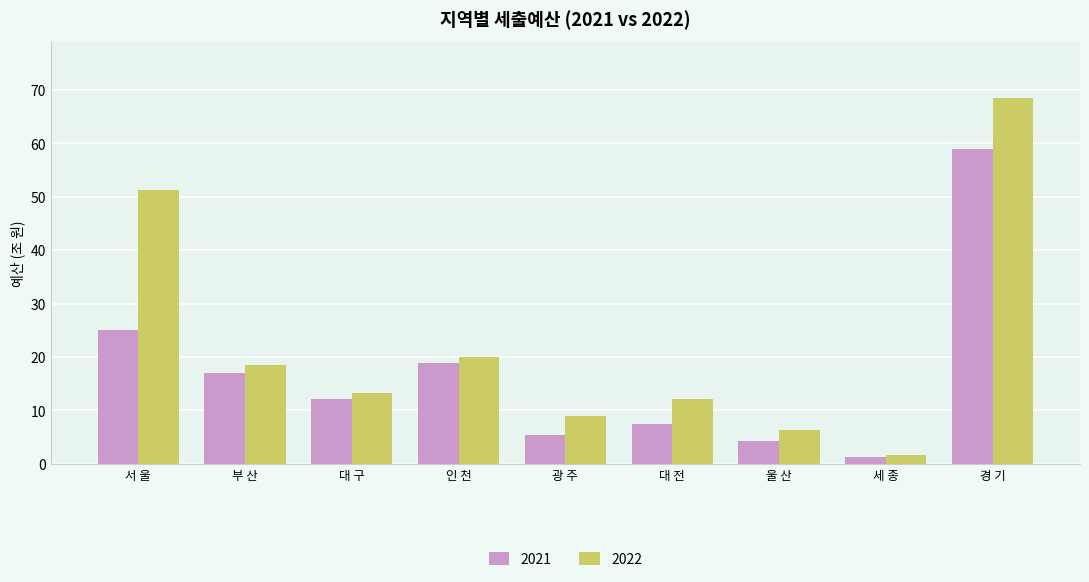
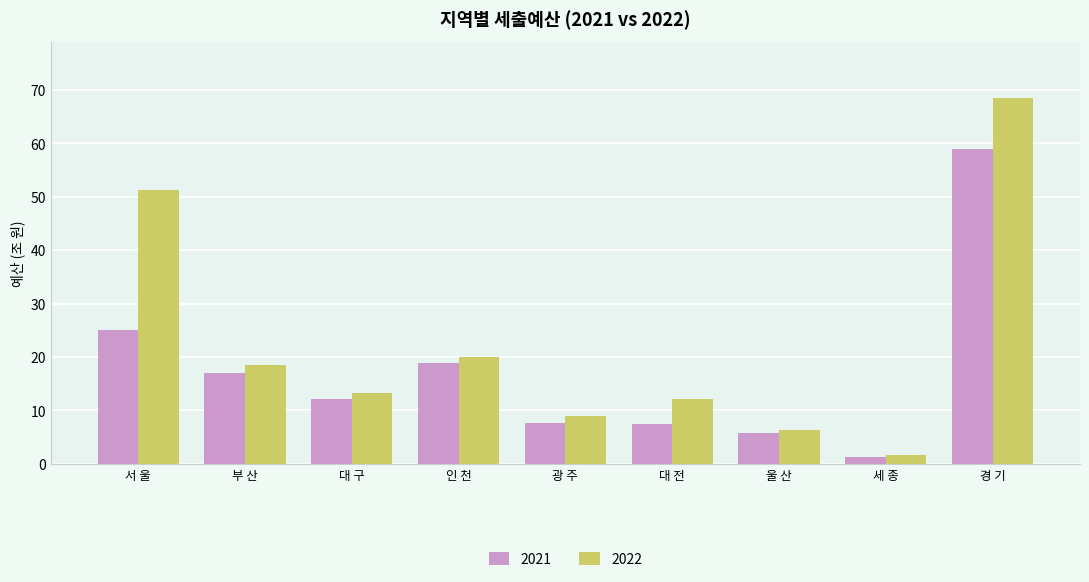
2021, 광 주: 5 -> 8
2021, 울 산: 4 -> 6
